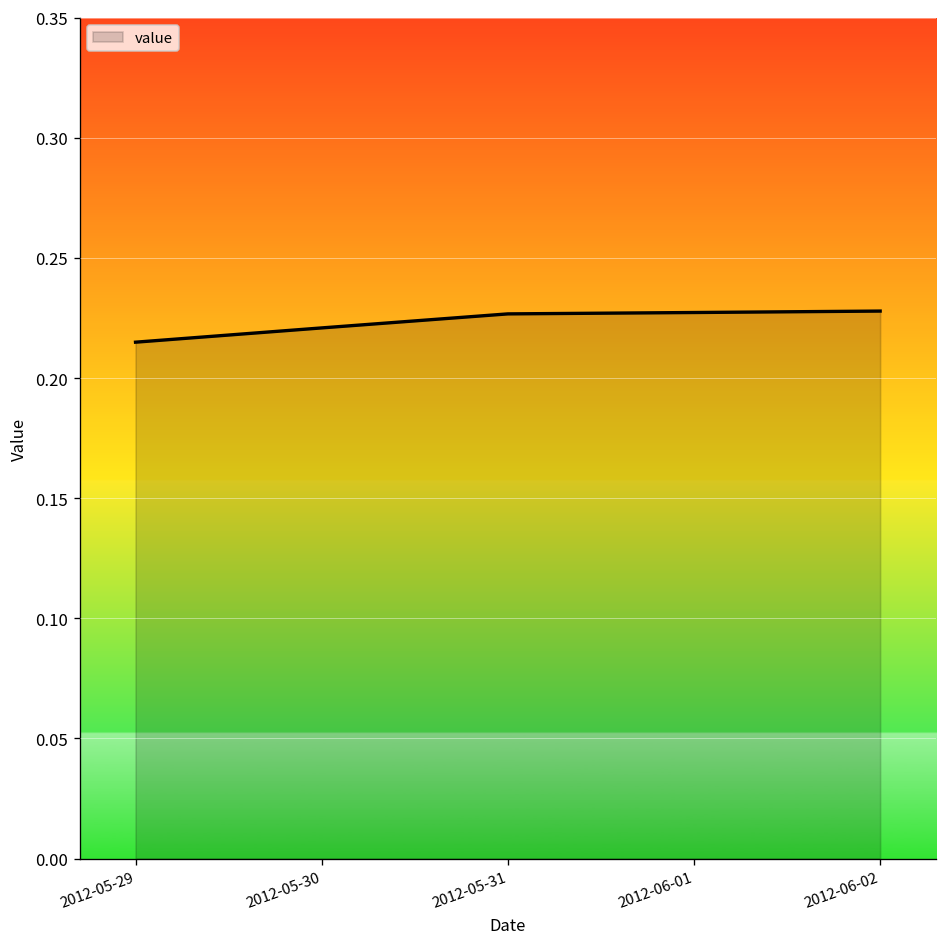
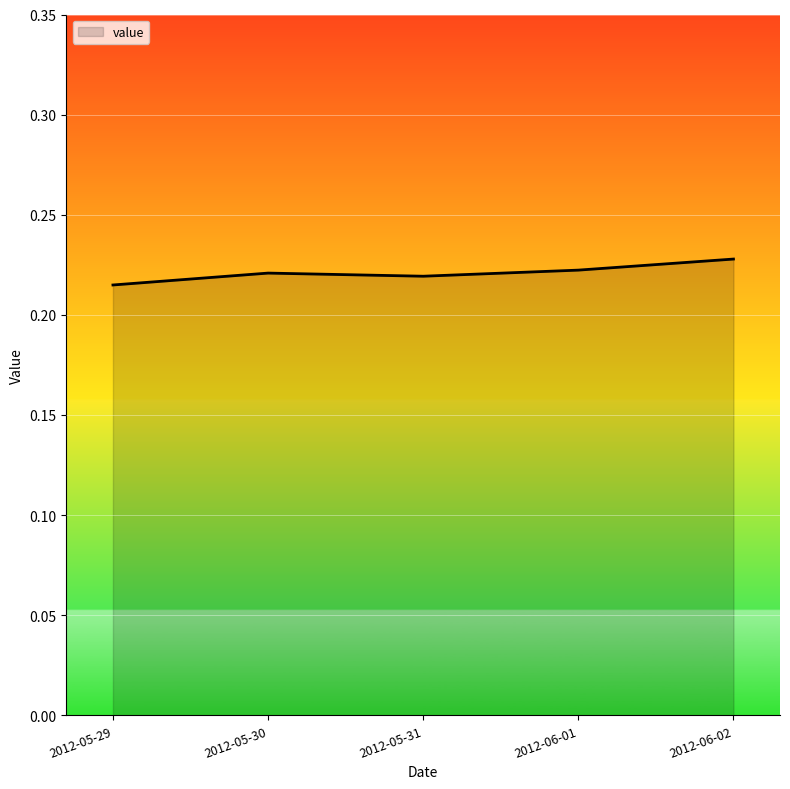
2012-05-31: 0.227 -> 0.219
2012-06-01: 0.227 -> 0.222
